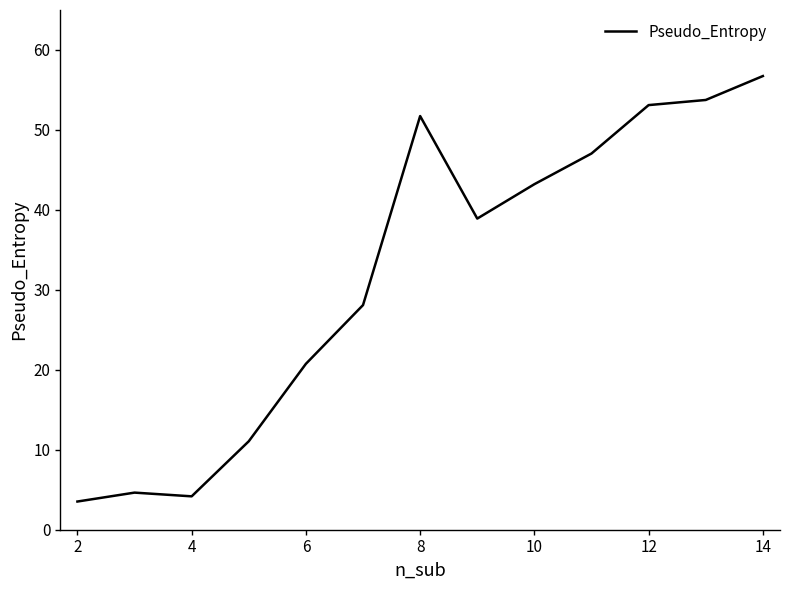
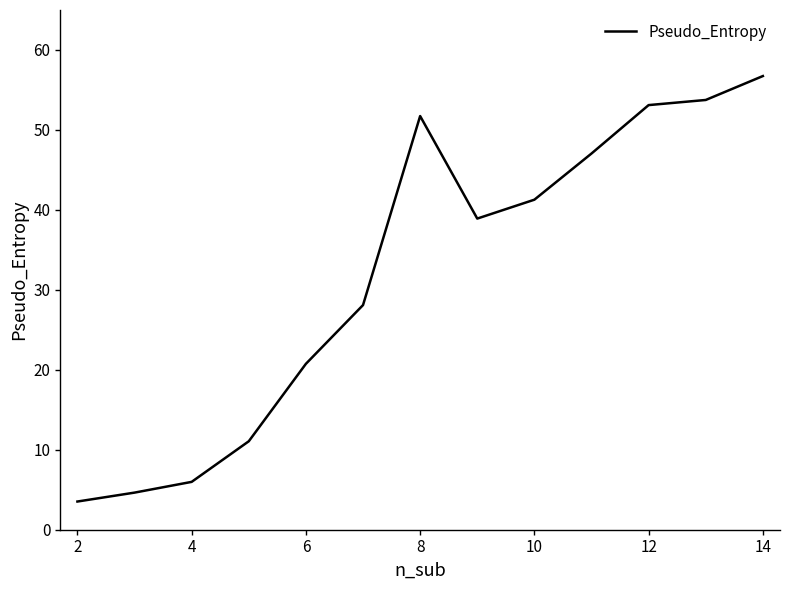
4: 4 -> 6
10: 43 -> 41
